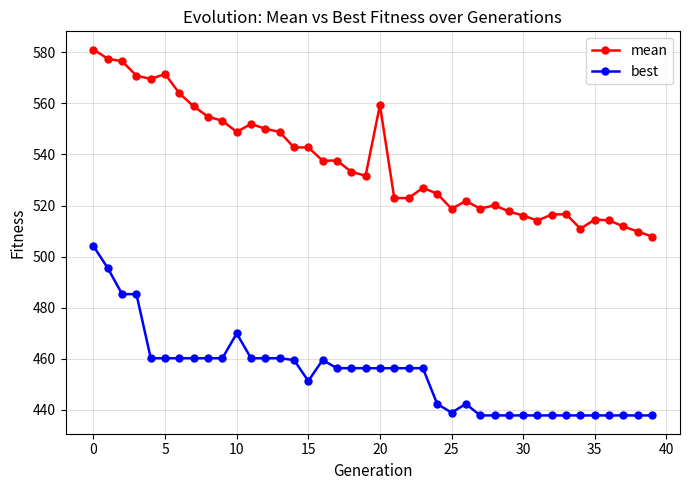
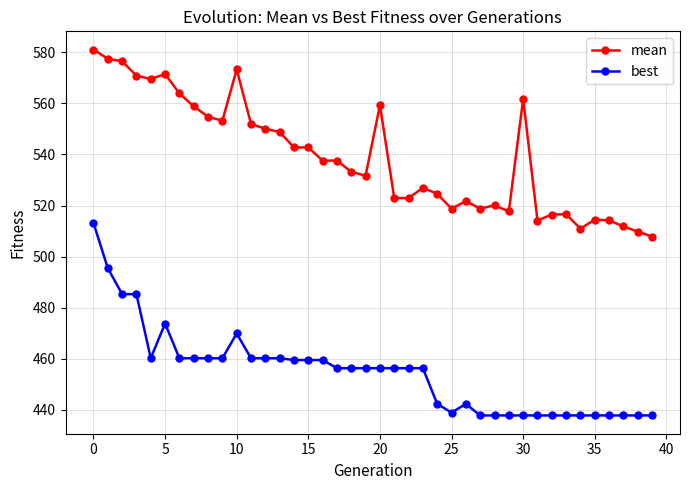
best, 0: 504 -> 513
best, 5: 460 -> 474
mean, 10: 549 -> 573
best, 15: 451 -> 460
mean, 30: 516 -> 562
